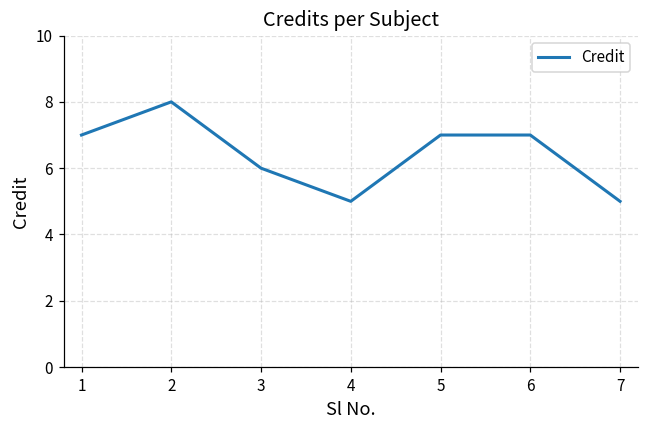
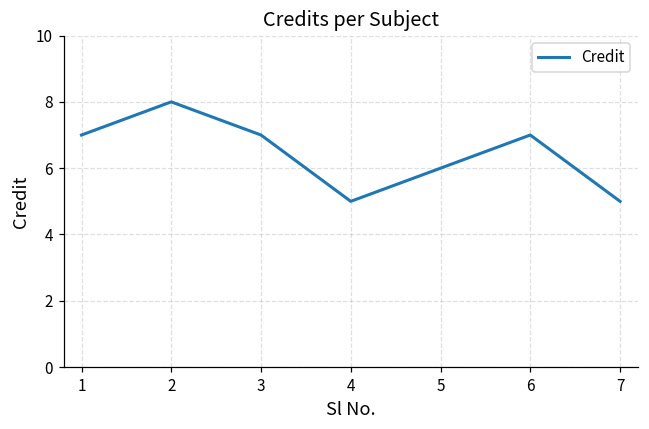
3: 6 -> 7
5: 7 -> 6
